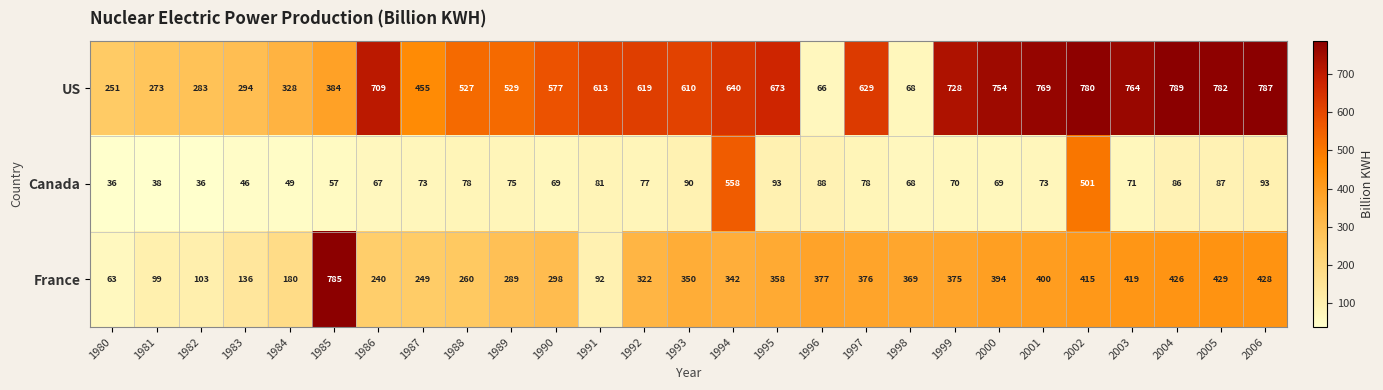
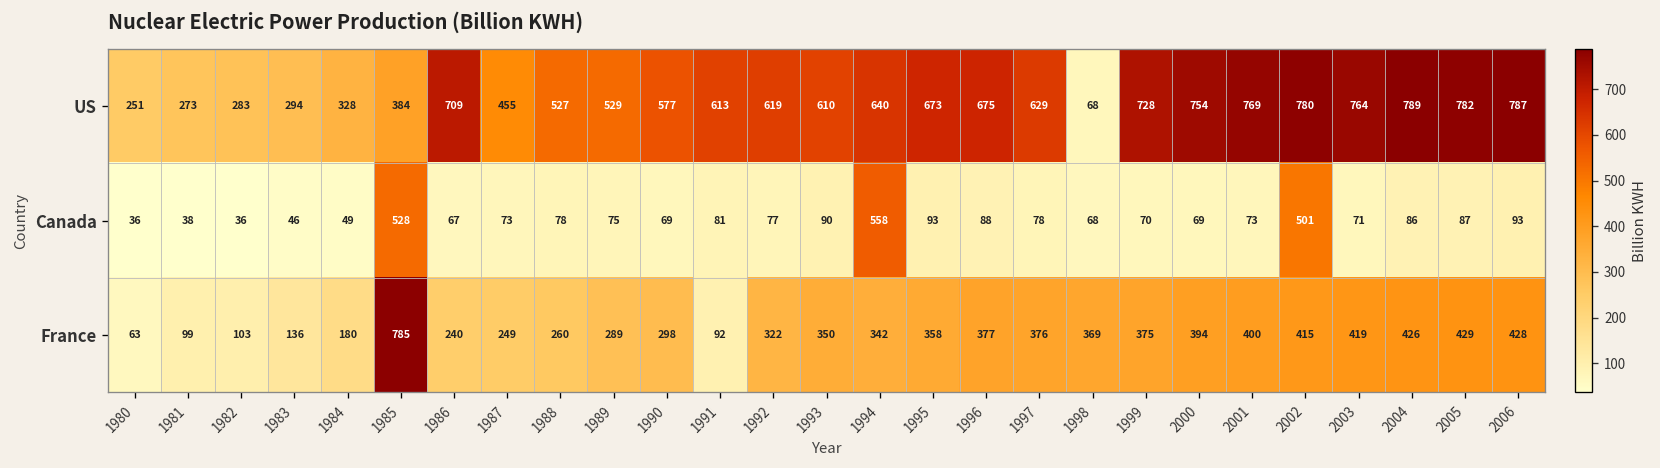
US, 1996: 66 -> 675
Canada, 1985: 57 -> 528
